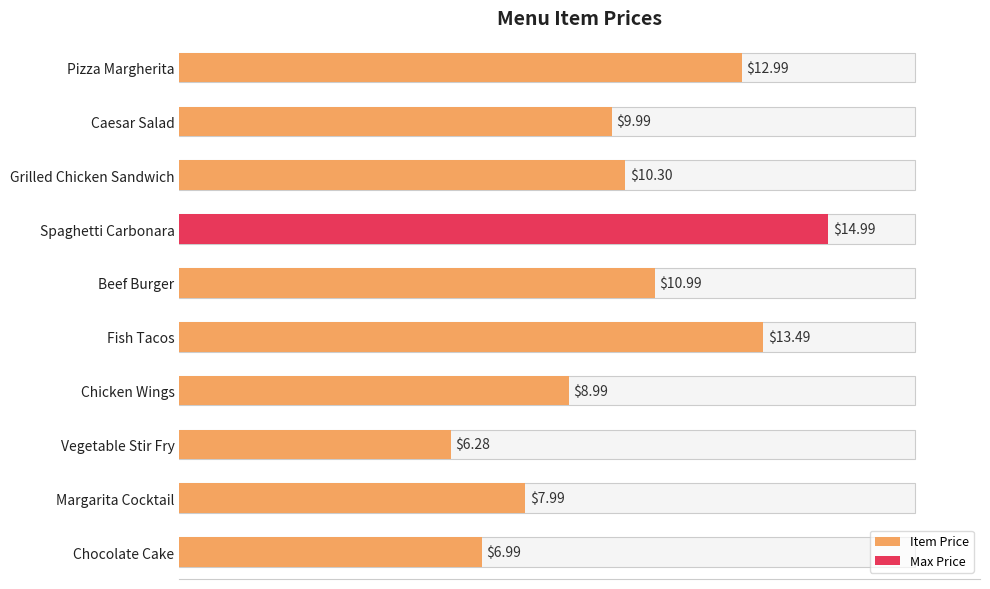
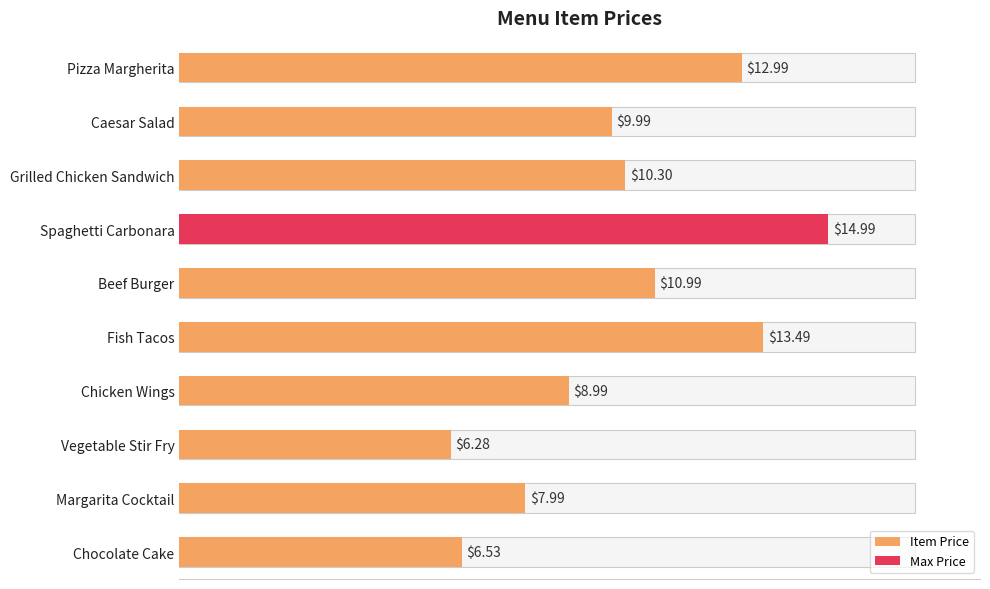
Item Price, Chocolate Cake: $6.99 -> $6.53
